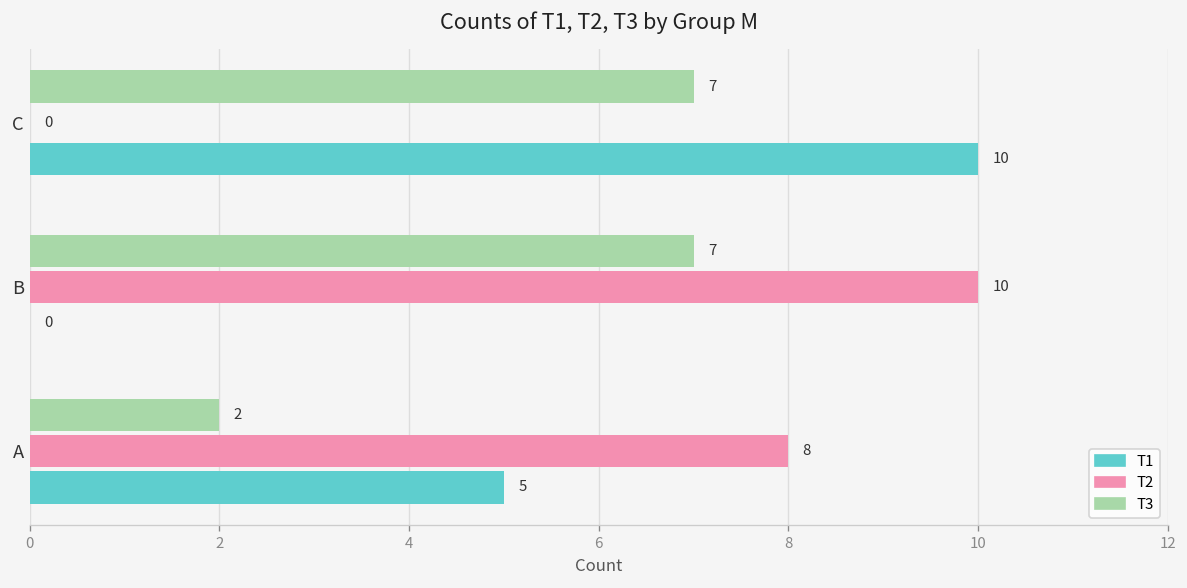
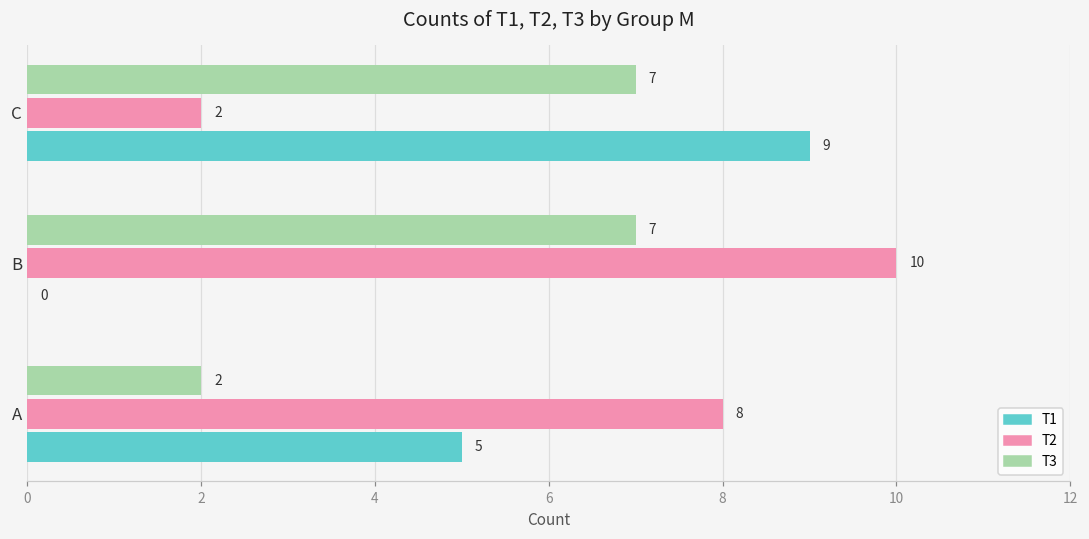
T2, C: 0 -> 2
T1, C: 10 -> 9
